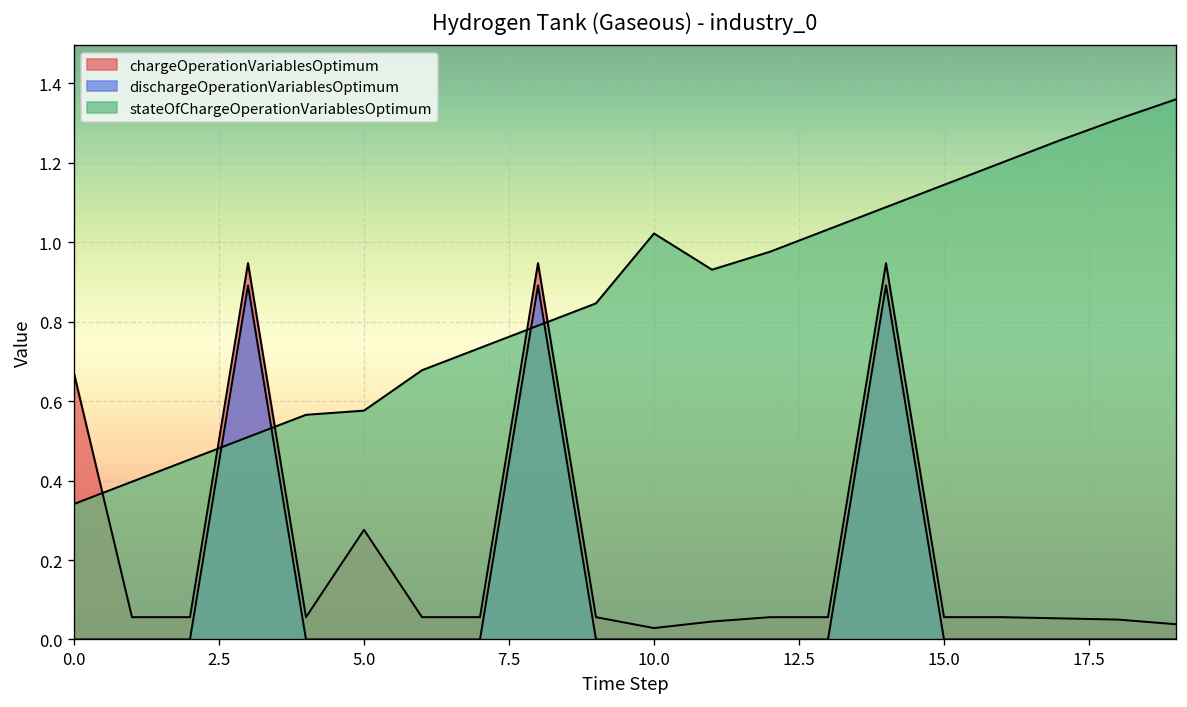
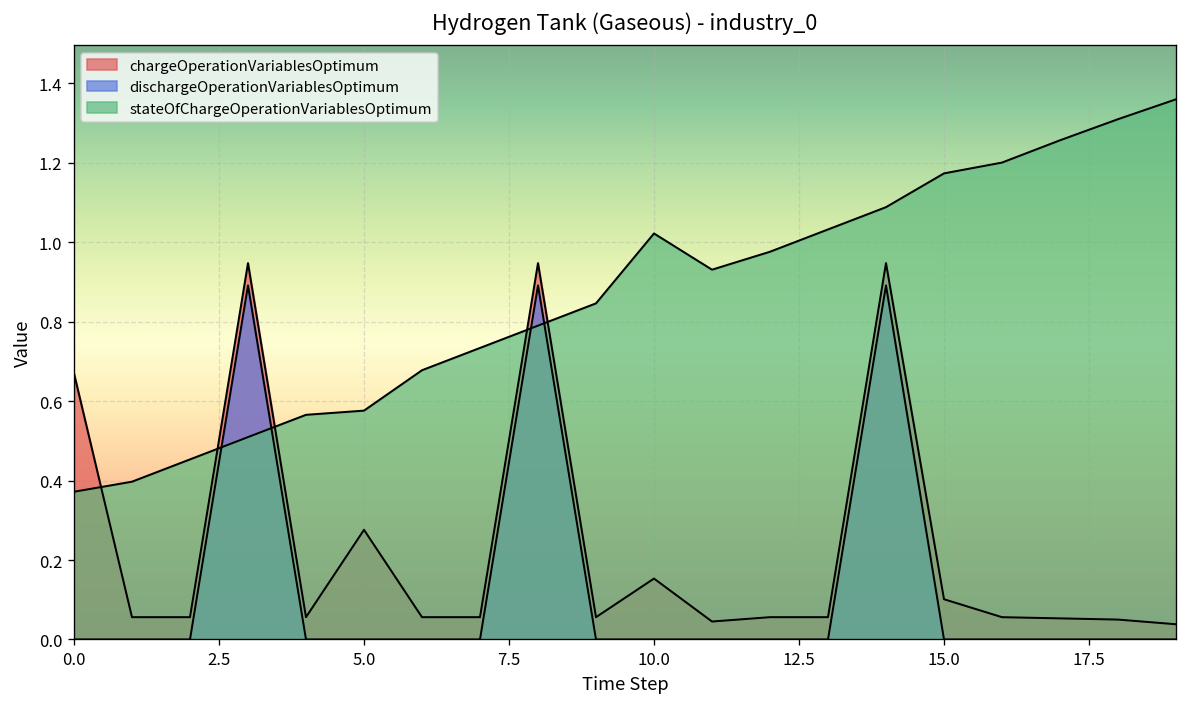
stateOfChargeOperationVariablesOptimum, 0.0: 0.34 -> 0.37
chargeOperationVariablesOptimum, 10.0: 0.03 -> 0.15
chargeOperationVariablesOptimum, 15.0: 0.06 -> 0.10
stateOfChargeOperationVariablesOptimum, 15.0: 1.14 -> 1.17
